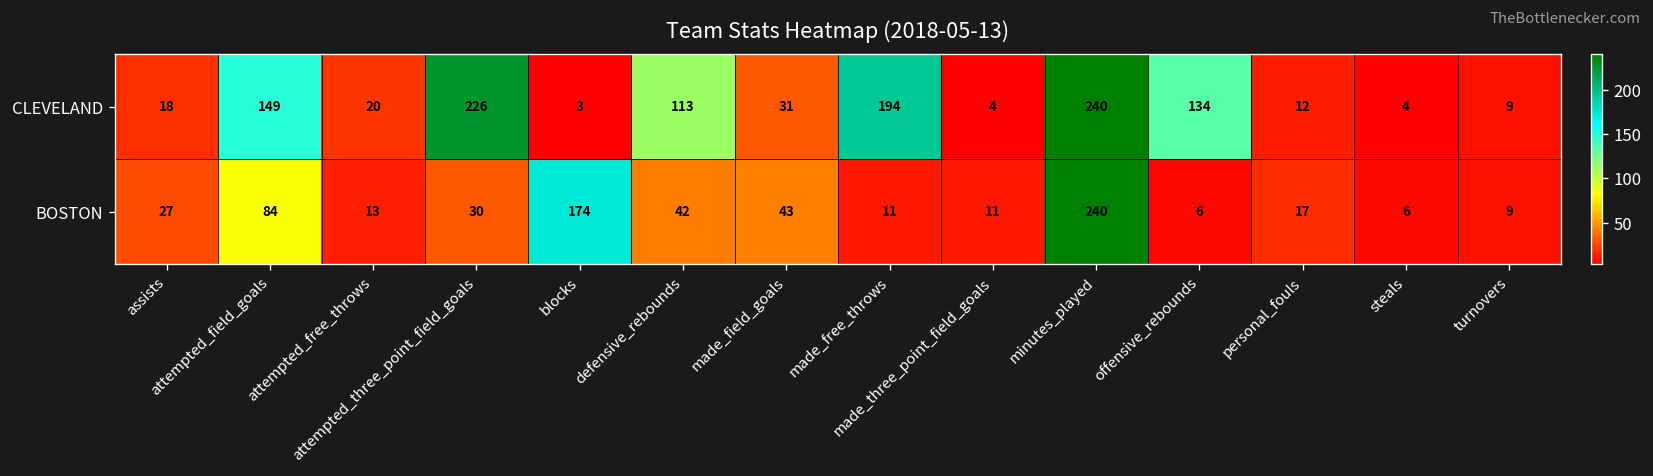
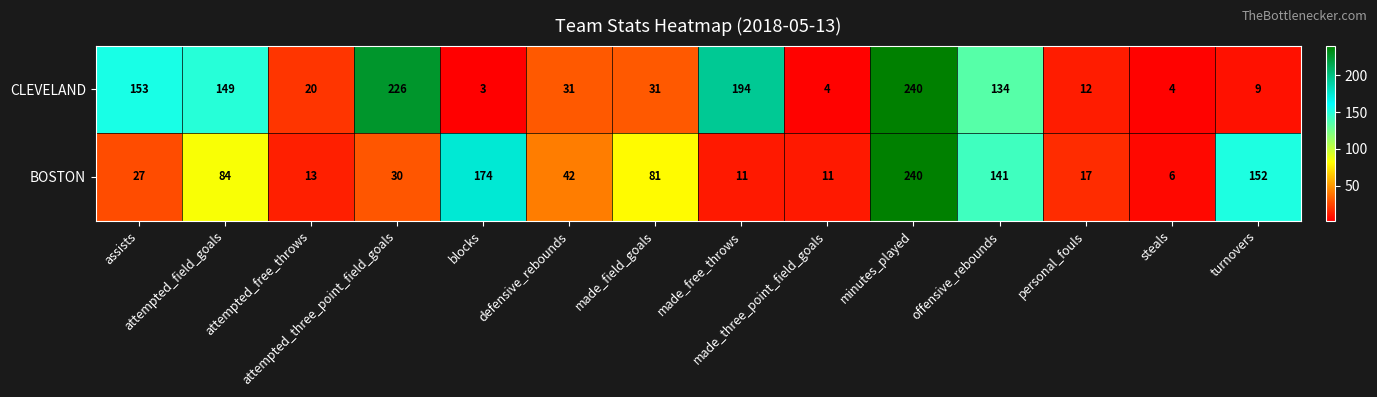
CLEVELAND, assists: 18 -> 153
CLEVELAND, defensive_rebounds: 113 -> 31
BOSTON, made_field_goals: 43 -> 81
BOSTON, offensive_rebounds: 6 -> 141
BOSTON, turnovers: 9 -> 152
